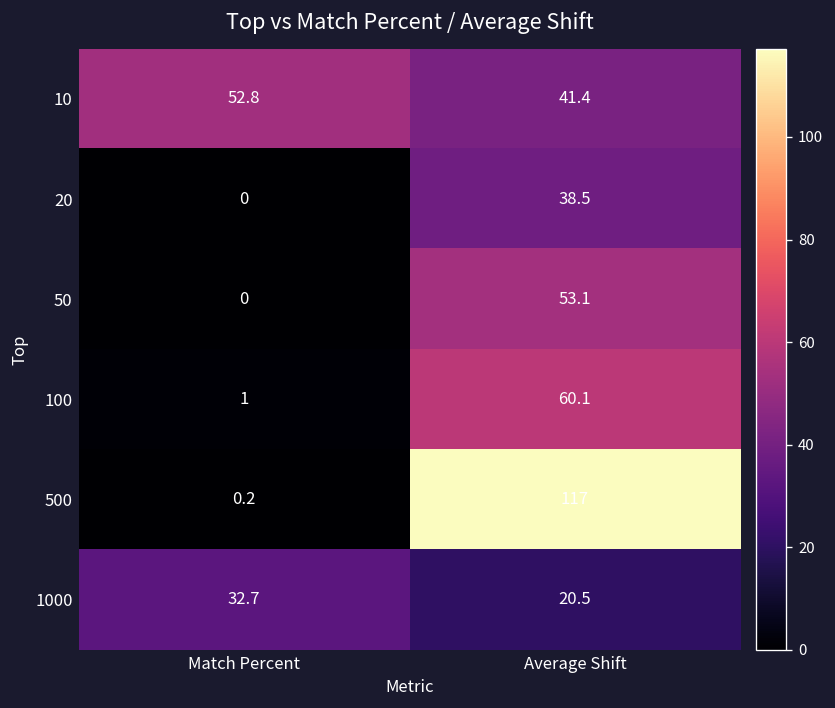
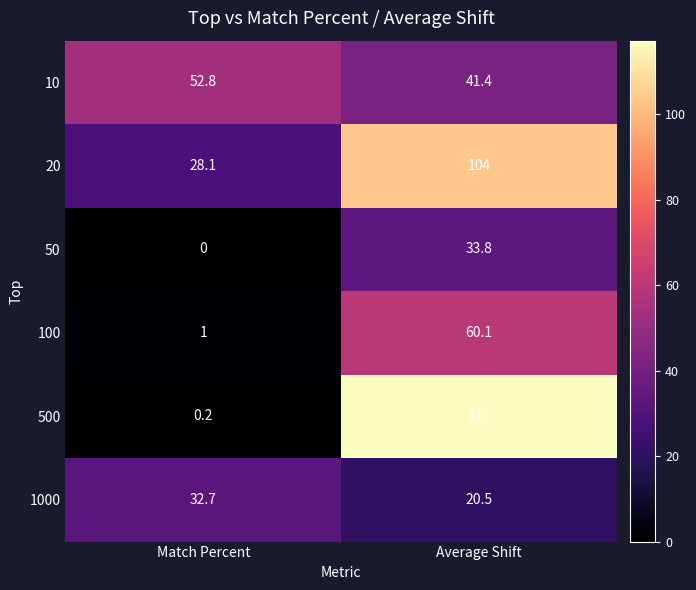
20, Match Percent: 0 -> 28.1
20, Average Shift: 38.5 -> 104
50, Average Shift: 53.1 -> 33.8
